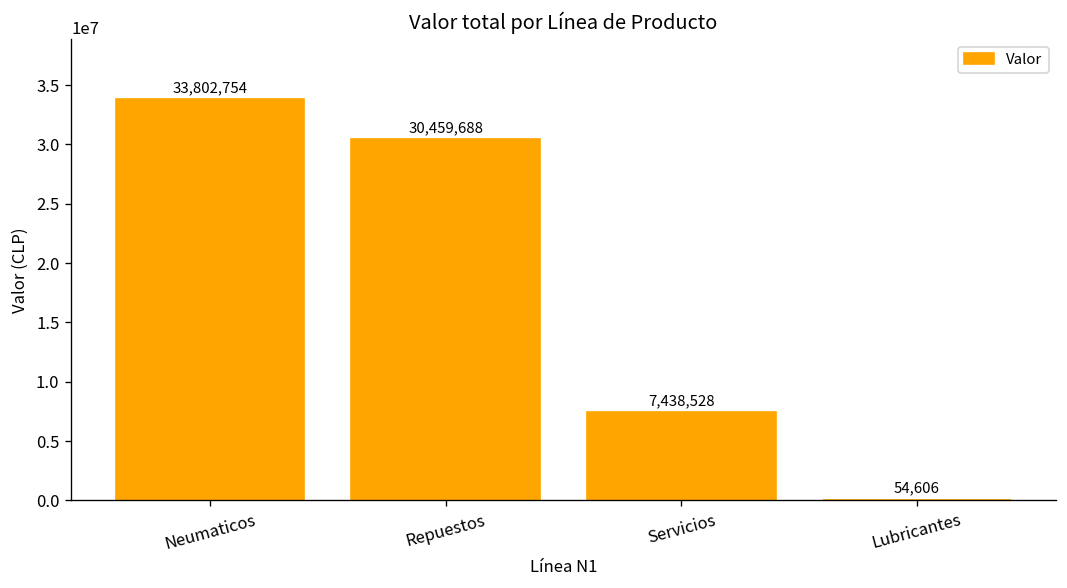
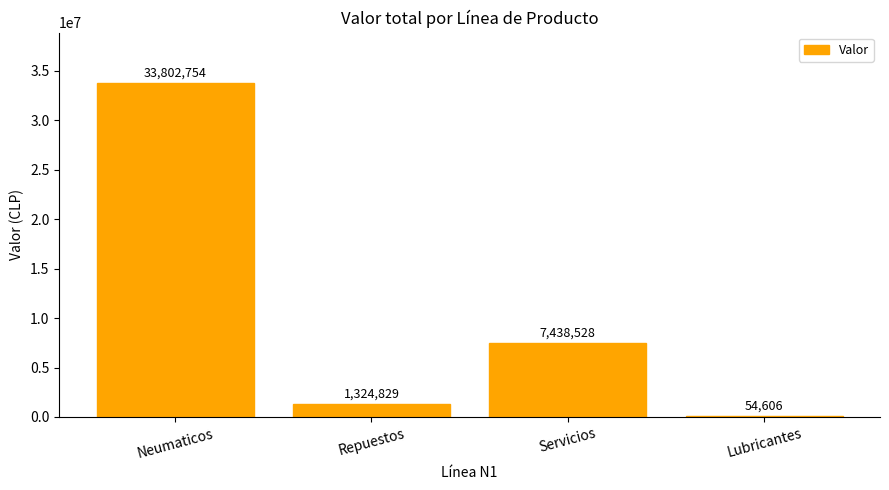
Repuestos: 30,459,688 -> 1,324,829
